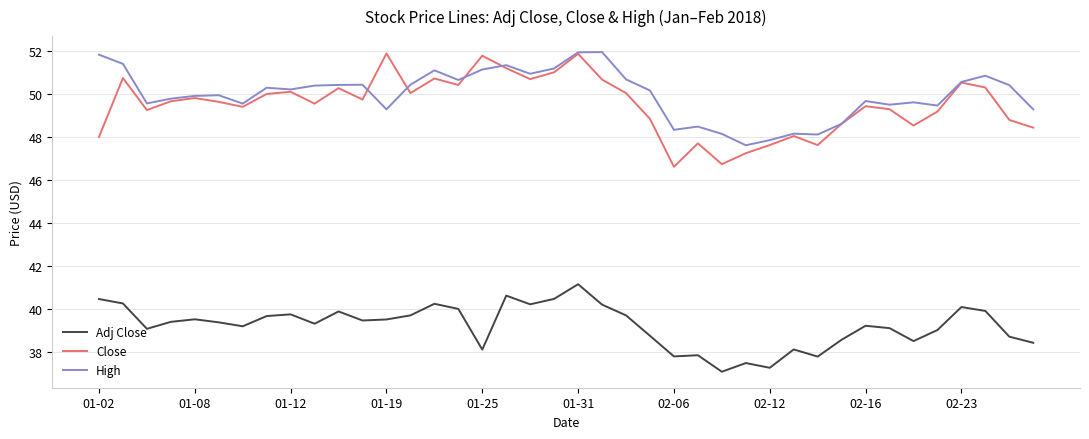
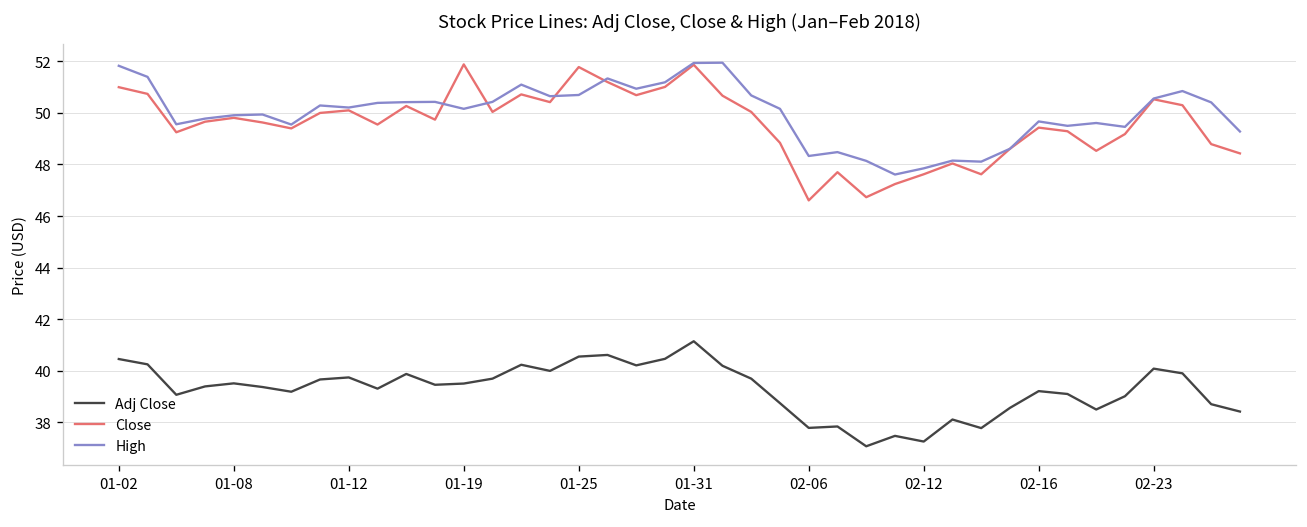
Close, 01-02: 48 -> 51
High, 01-19: 49.3 -> 50.2
Adj Close, 01-25: 38.1 -> 40.5
High, 01-25: 51.1 -> 50.7
